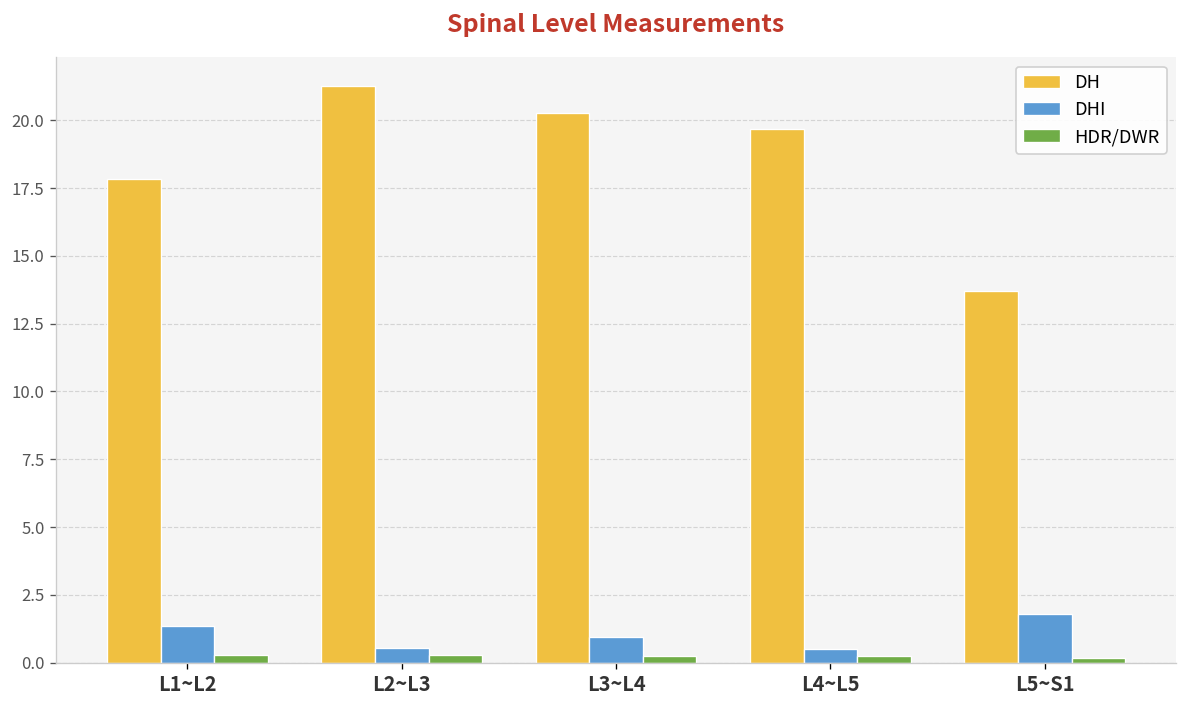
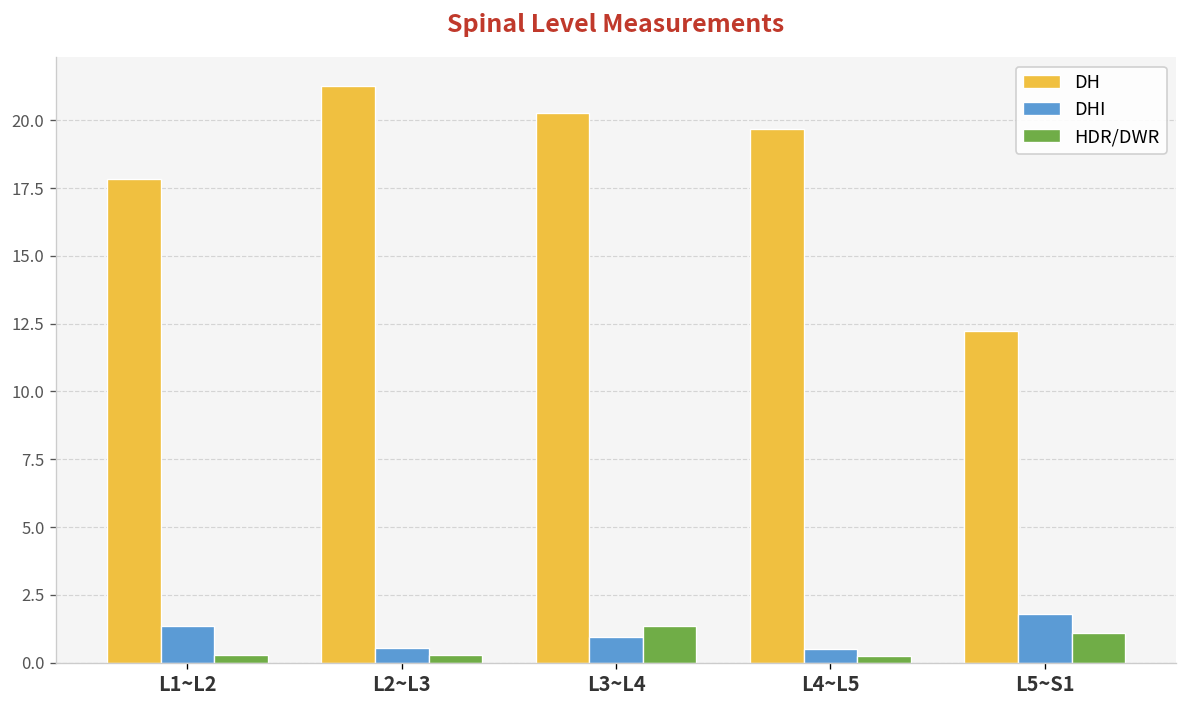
HDR/DWR, L3~L4: 0.2 -> 1.4
DH, L5~S1: 13.7 -> 12.2
HDR/DWR, L5~S1: 0.2 -> 1.1
